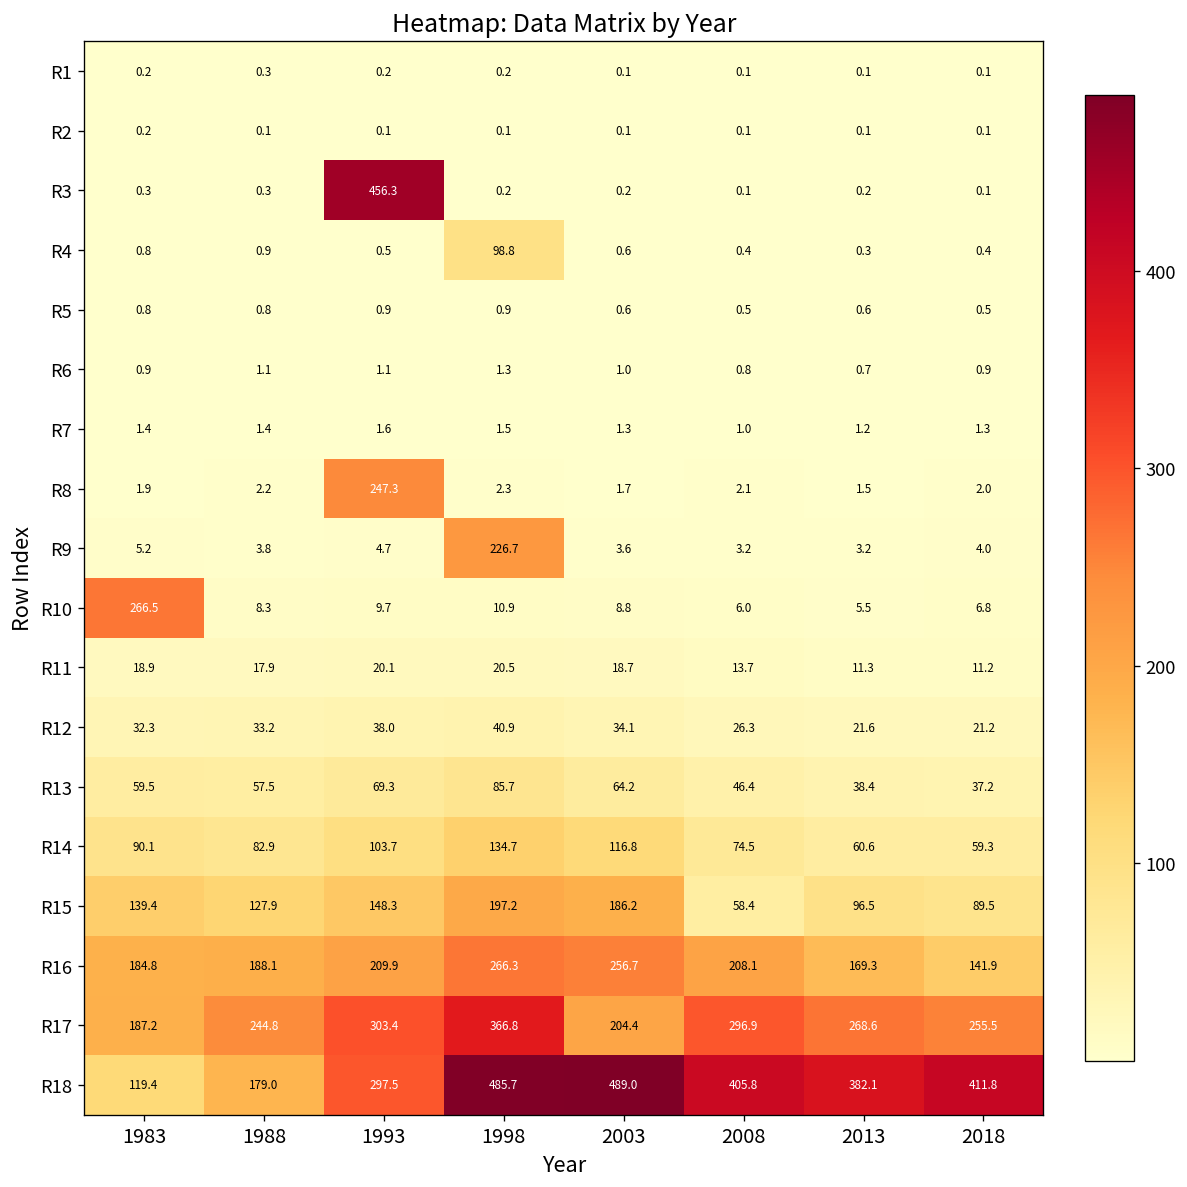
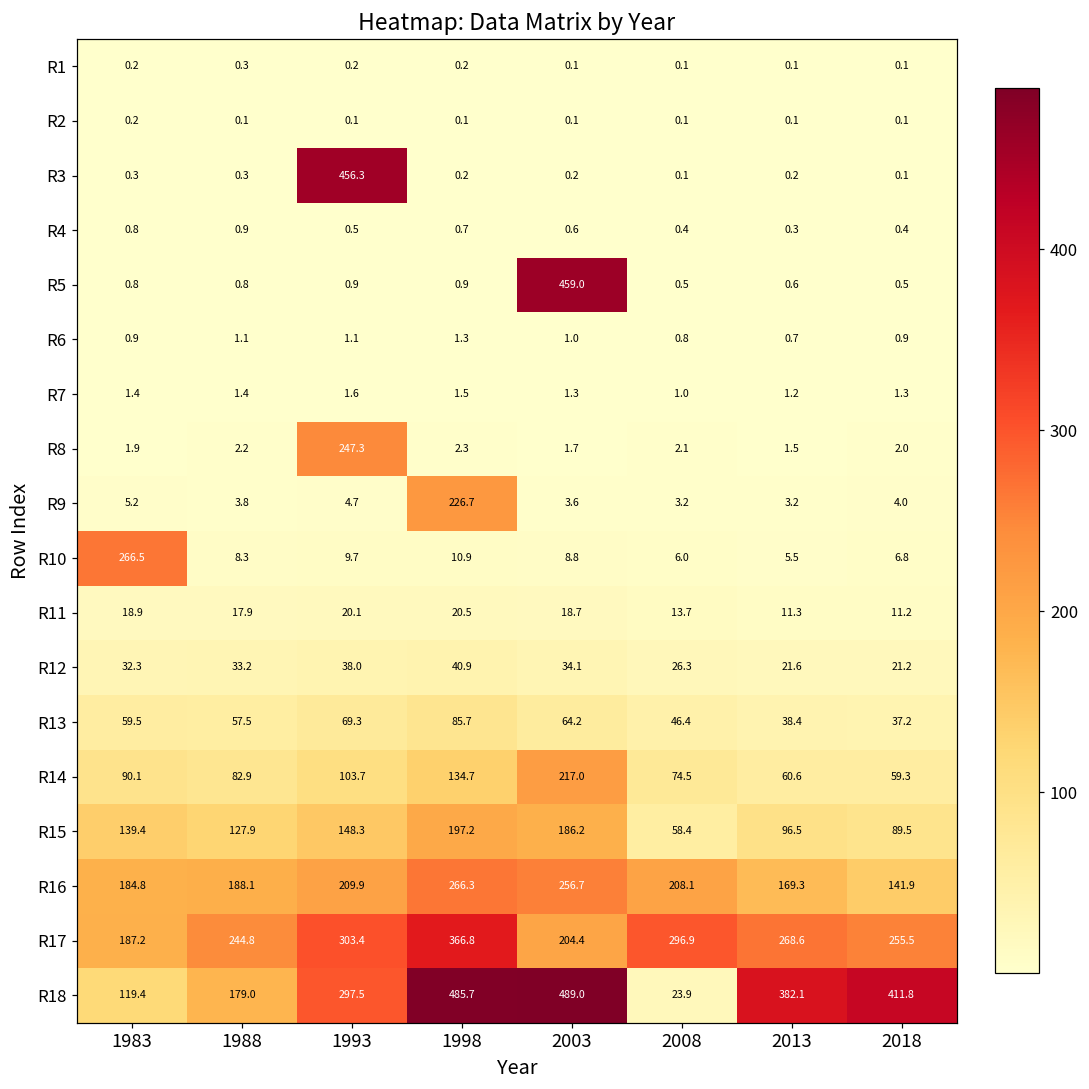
R4, 1998: 98.8 -> 0.7
R5, 2003: 0.6 -> 459.0
R14, 2003: 116.8 -> 217.0
R18, 2008: 405.8 -> 23.9
